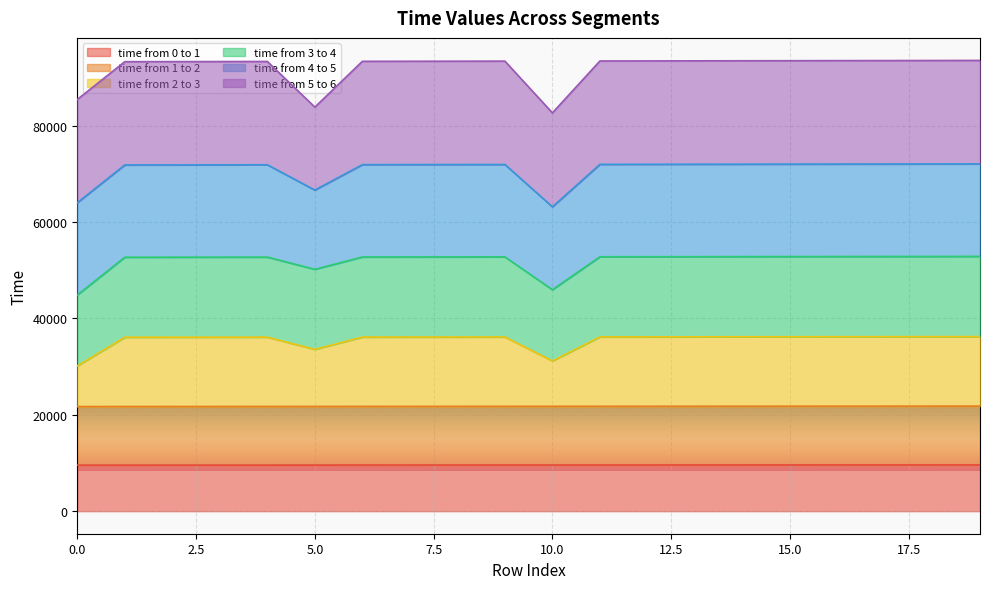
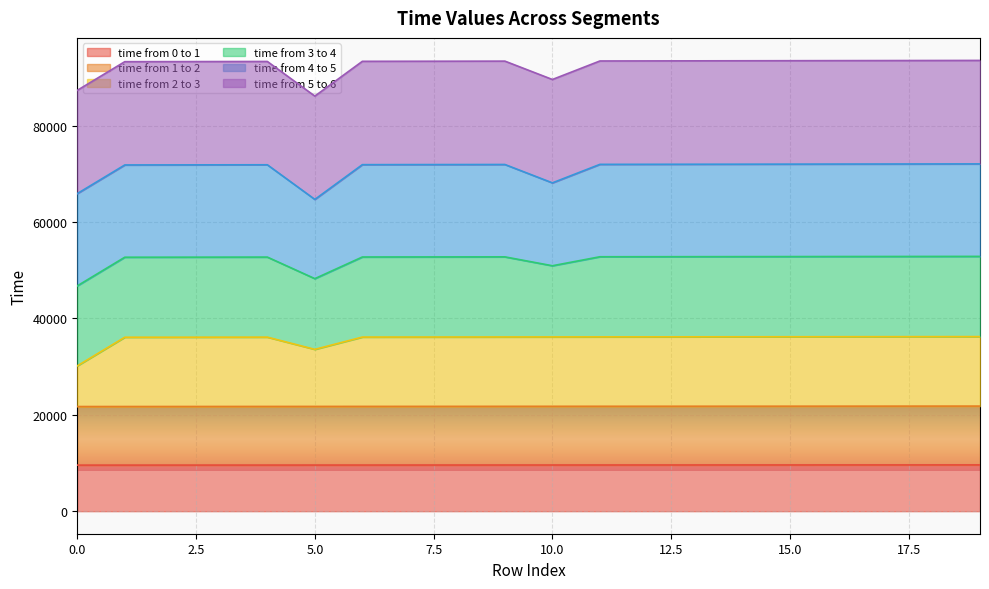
time from 3 to 4, 0.0: 15000 -> 17000
time from 3 to 4, 5.0: 17000 -> 15000
time from 5 to 6, 5.0: 17000 -> 21000
time from 2 to 3, 10.0: 9000 -> 14000
time from 5 to 6, 10.0: 20000 -> 21000
